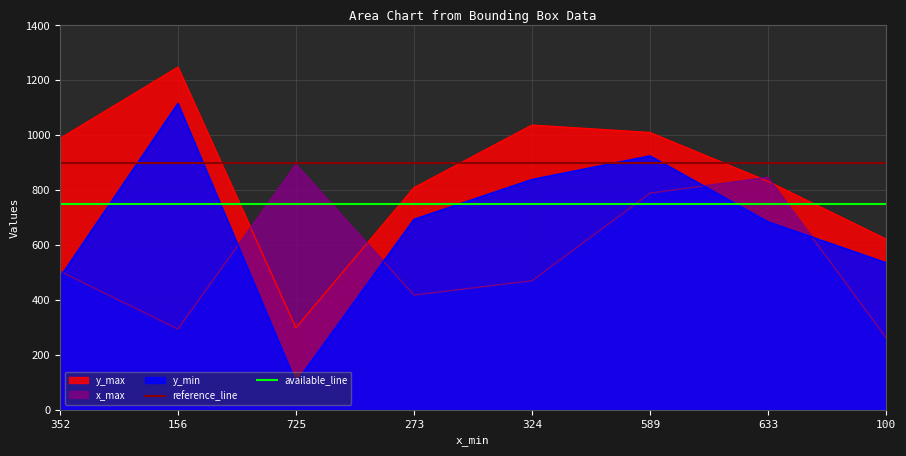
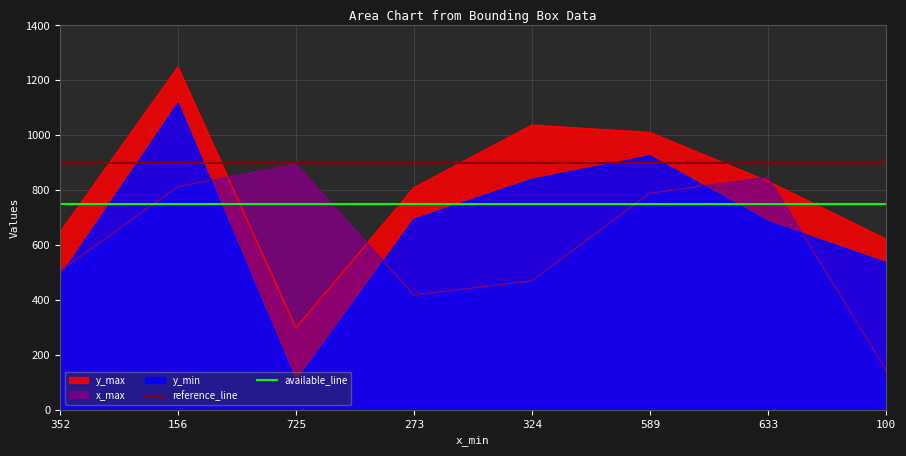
y_max, 352: 990 -> 650
x_max, 156: 290 -> 810
x_max, 100: 260 -> 150
